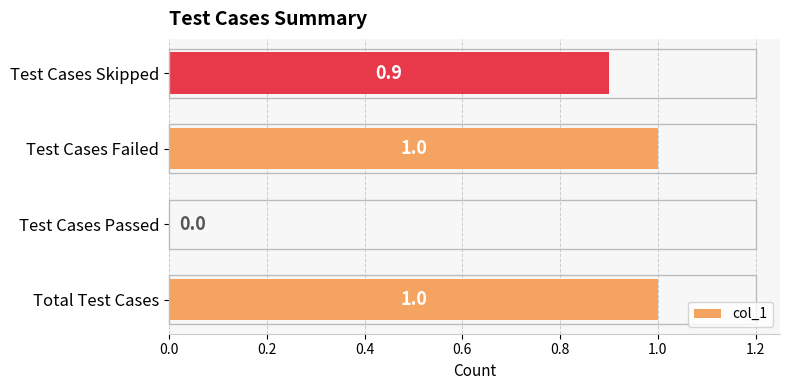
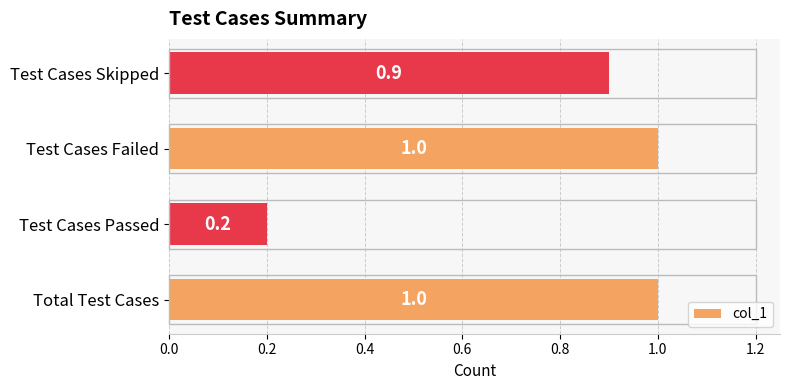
Test Cases Passed: 0.0 -> 0.2
